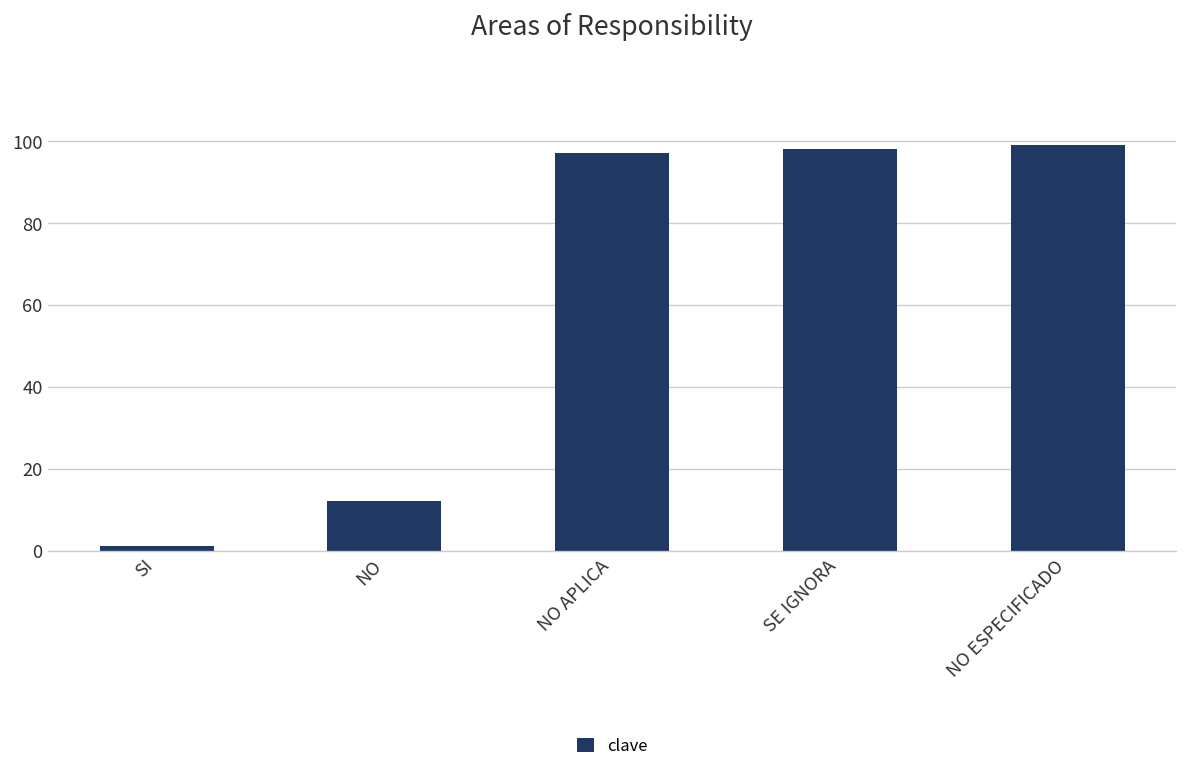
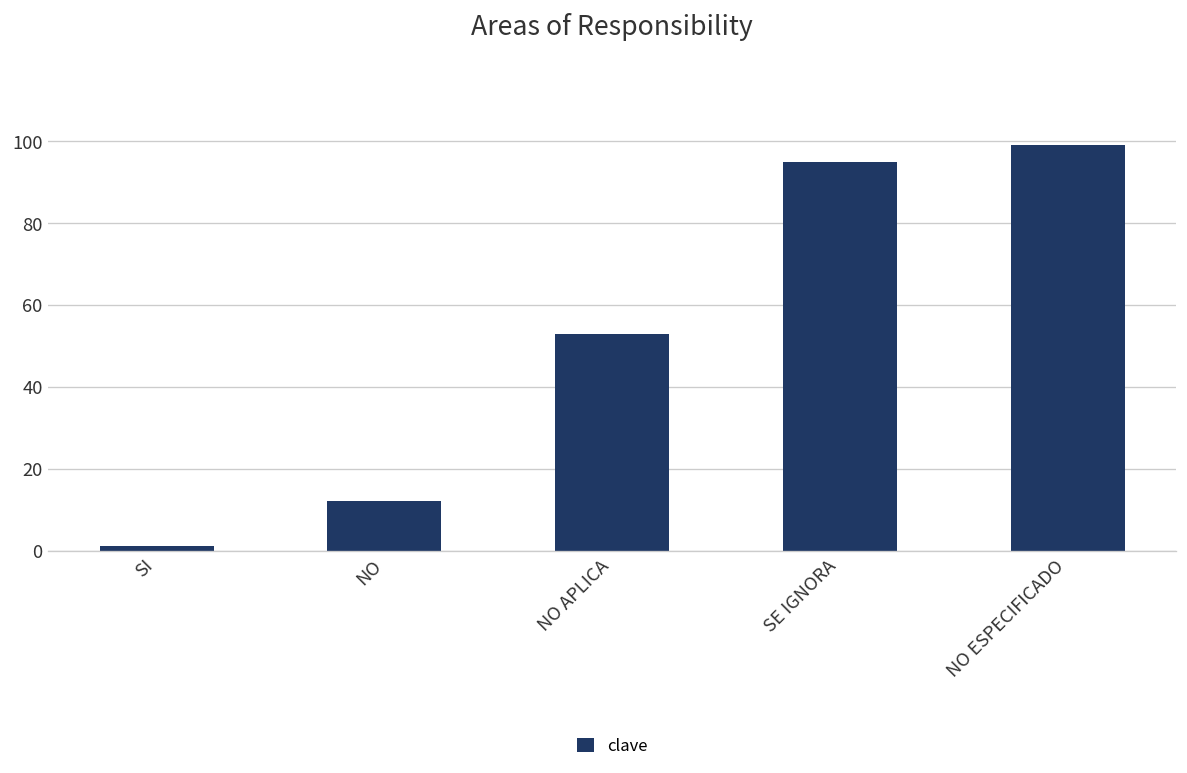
NO APLICA: 97 -> 53
SE IGNORA: 98 -> 95
